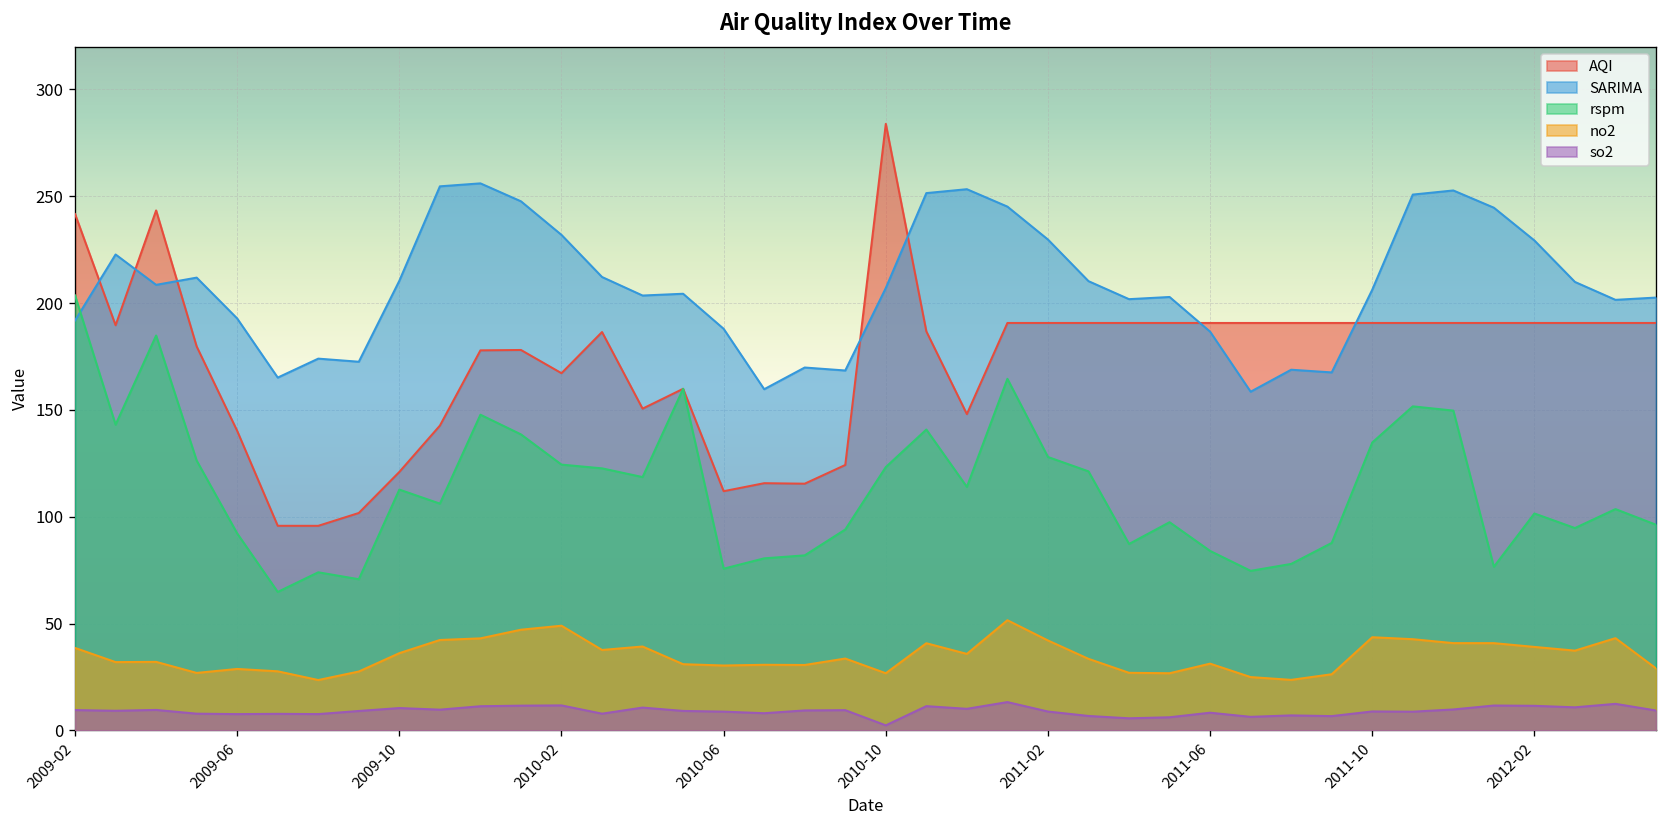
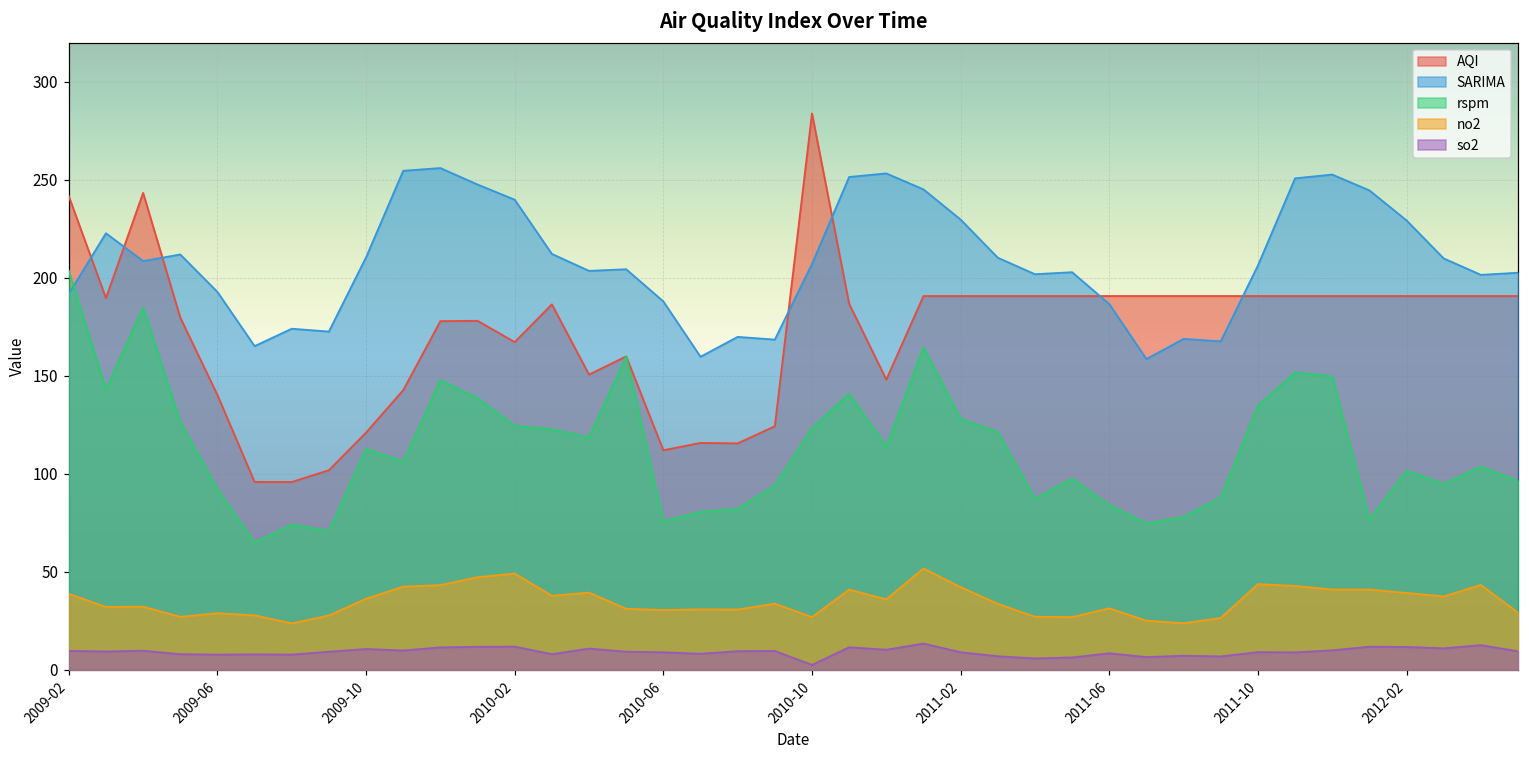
SARIMA, 2010-02: 232 -> 240
